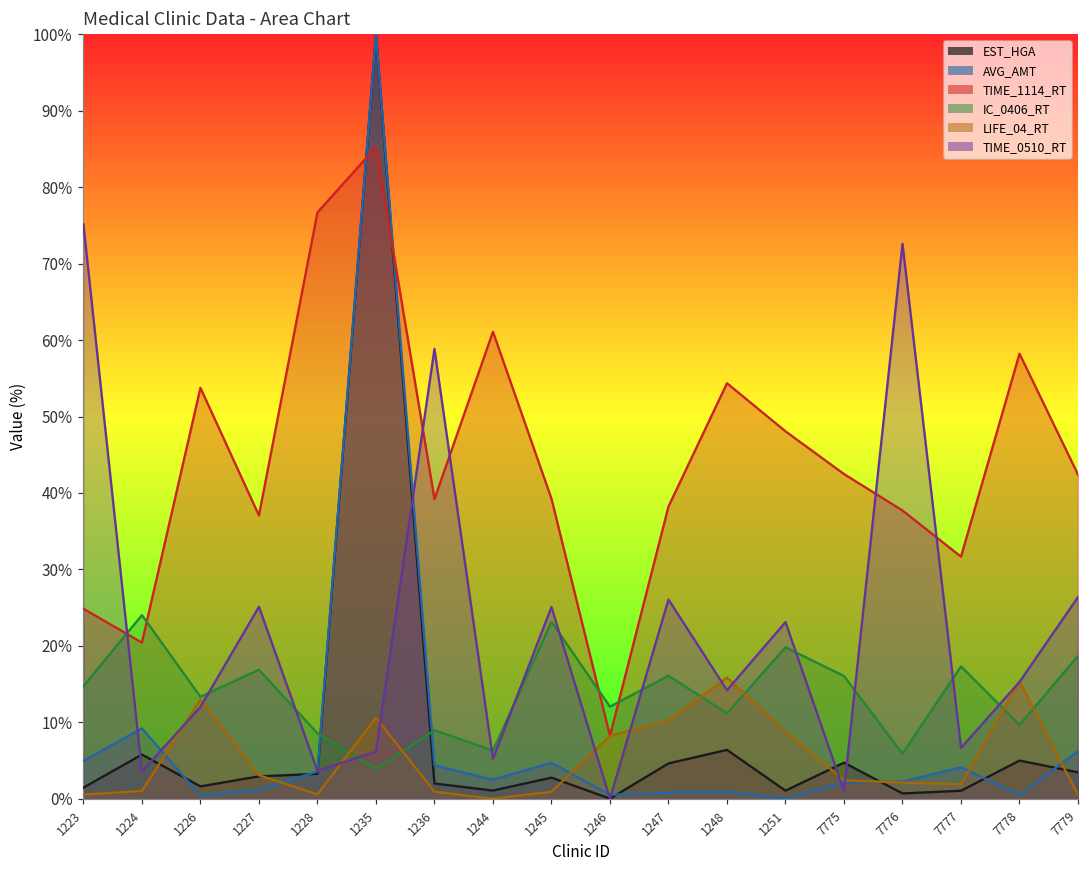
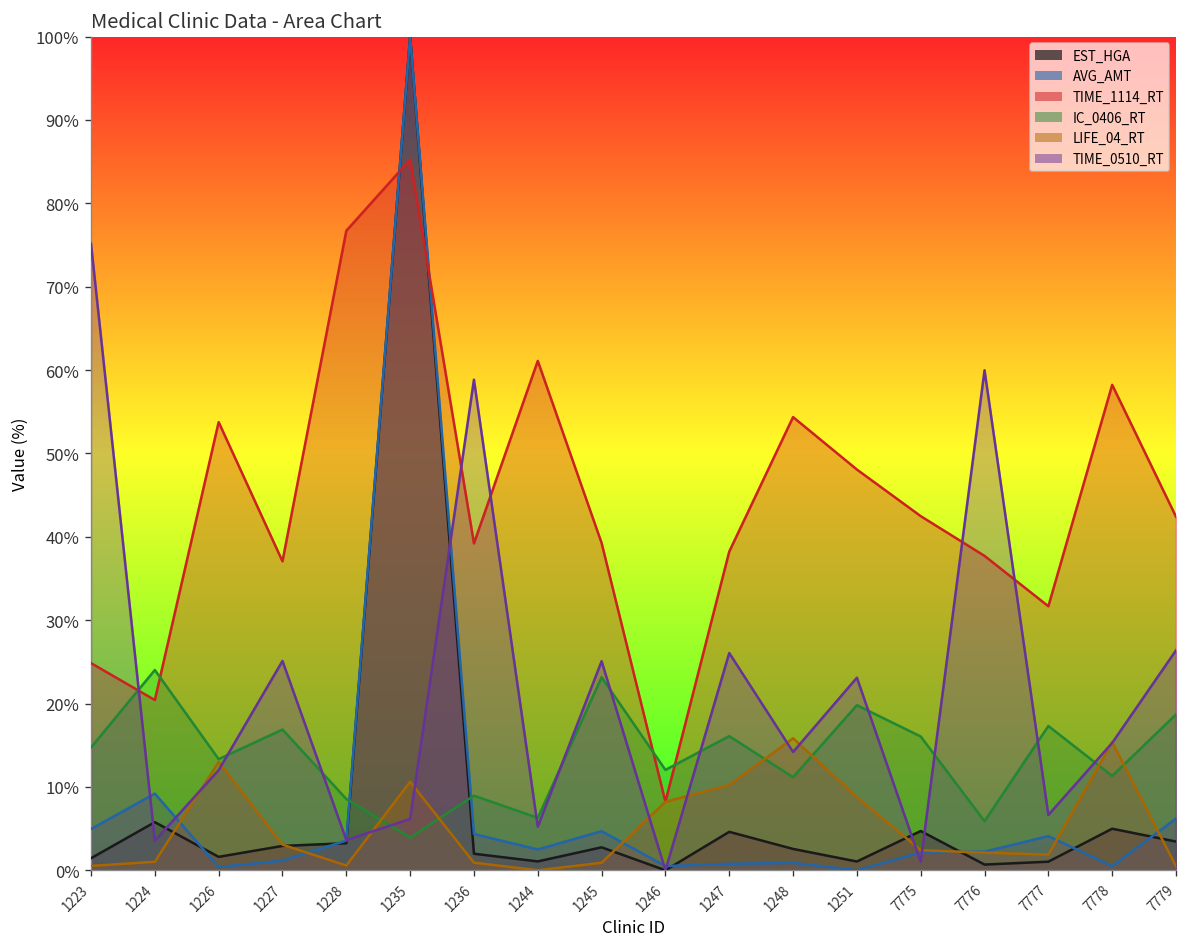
EST_HGA, 1248: 6% -> 3%
TIME_0510_RT, 7776: 73% -> 60%
IC_0406_RT, 7778: 10% -> 11%
